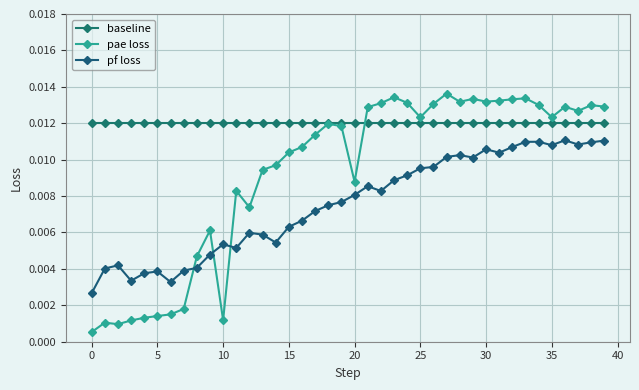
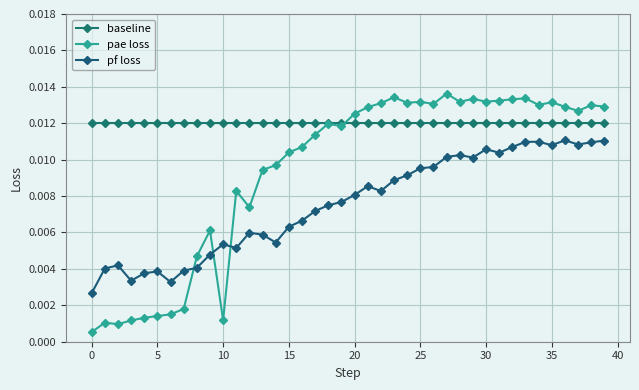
pae loss, 20: 0.0088 -> 0.0125
pae loss, 25: 0.0123 -> 0.0132
pae loss, 35: 0.0123 -> 0.0132
